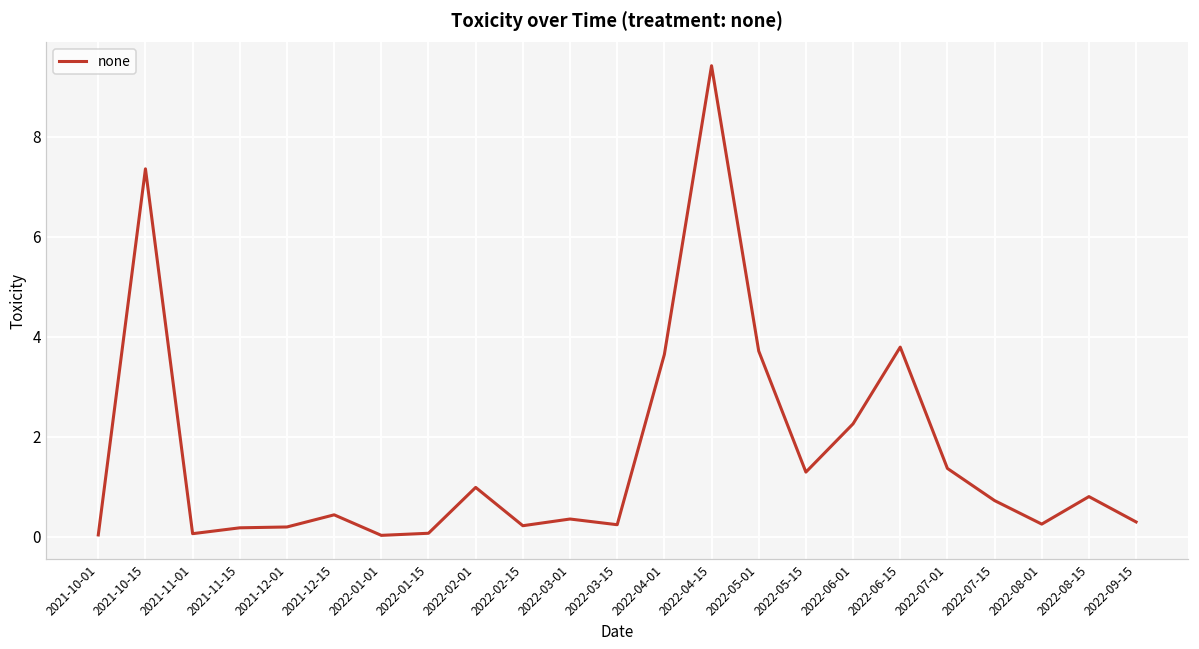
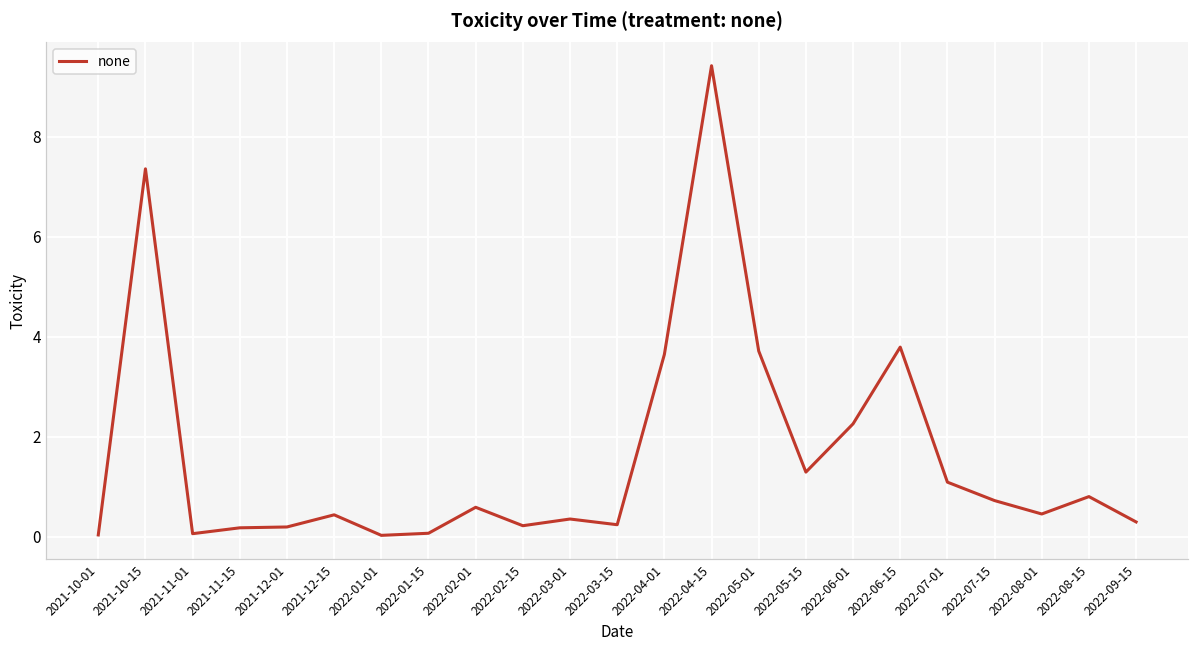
2022-02-01: 1.0 -> 0.6
2022-07-01: 1.4 -> 1.1
2022-08-01: 0.3 -> 0.5
